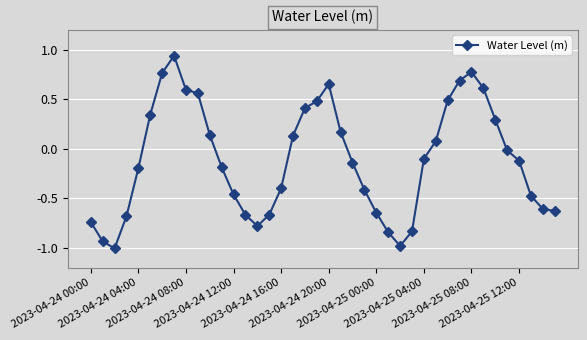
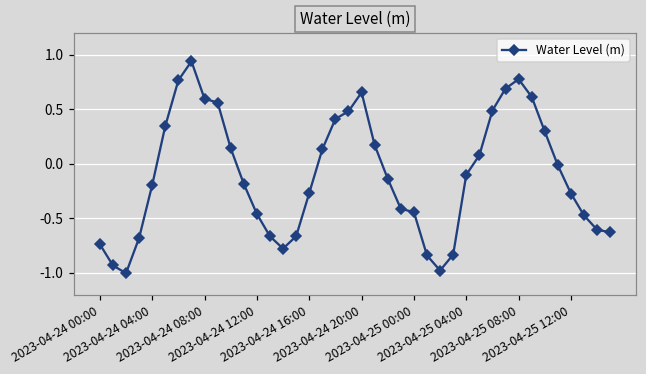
2023-04-24 16:00: -0.4 -> -0.3
2023-04-25 00:00: -0.6 -> -0.4
2023-04-25 12:00: -0.1 -> -0.3
